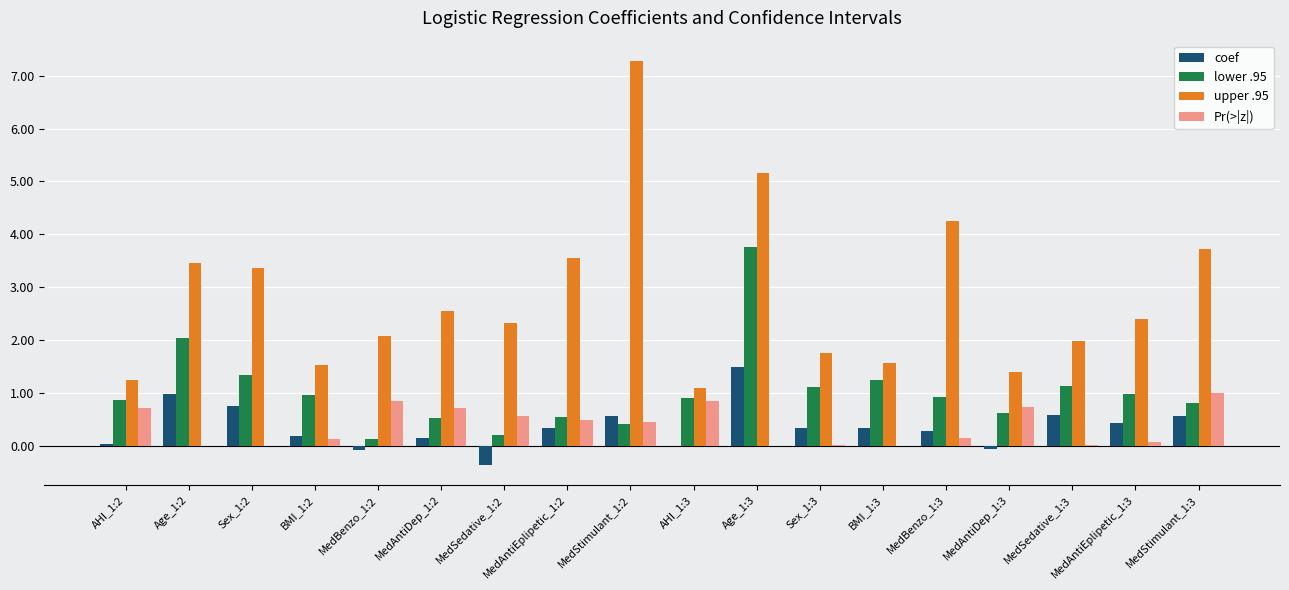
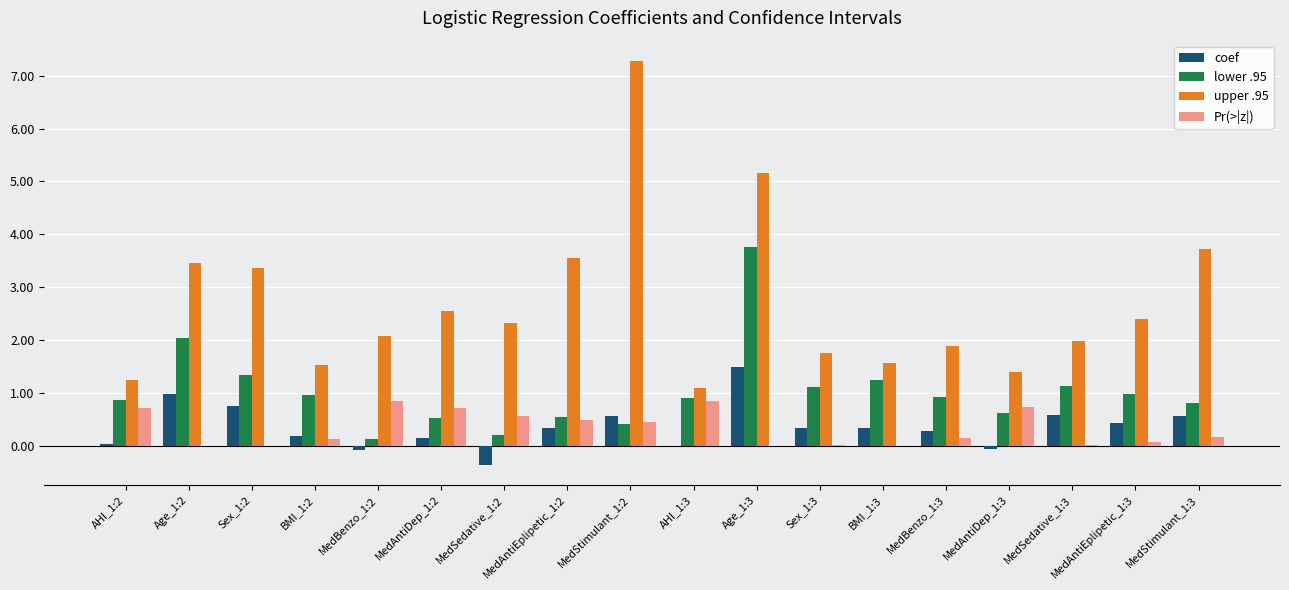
upper .95, MedBenzo_1:3: 4.2 -> 1.9
Pr(>|z|), MedStimulant_1:3: 1.0 -> 0.2
